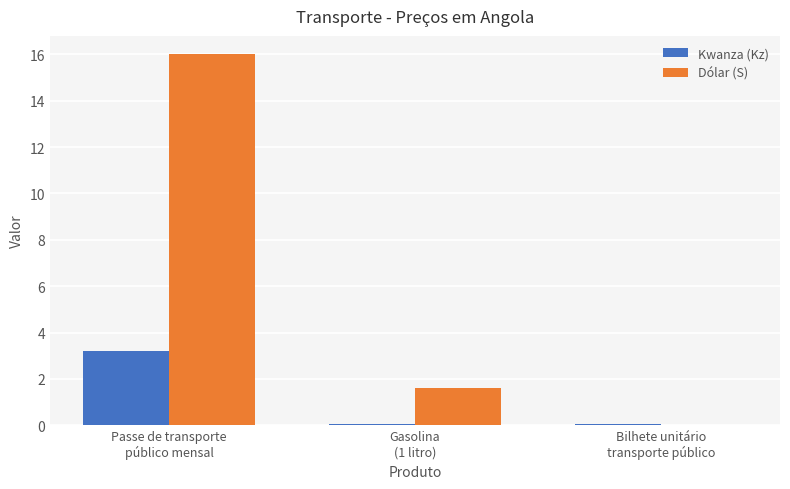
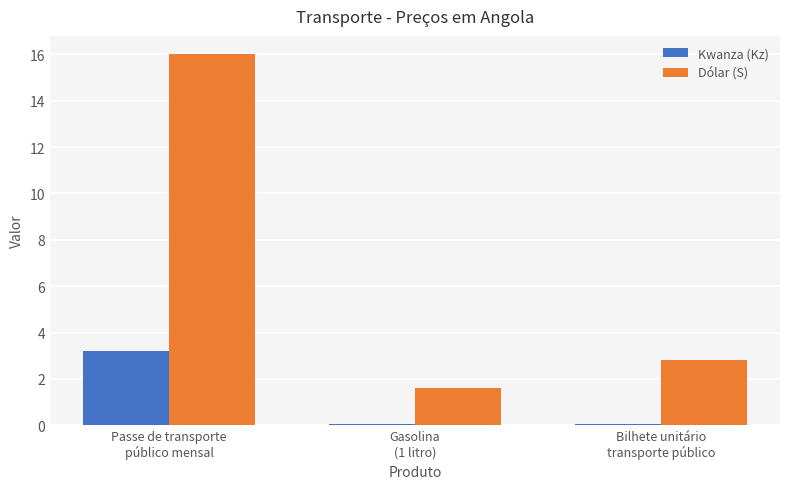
Dólar (S), Bilhete unitário transporte público: 0.0 -> 2.8
